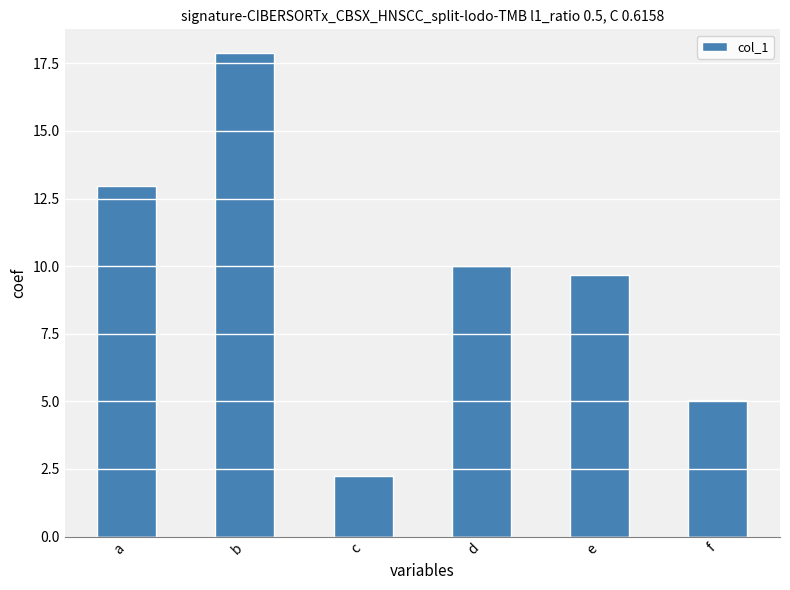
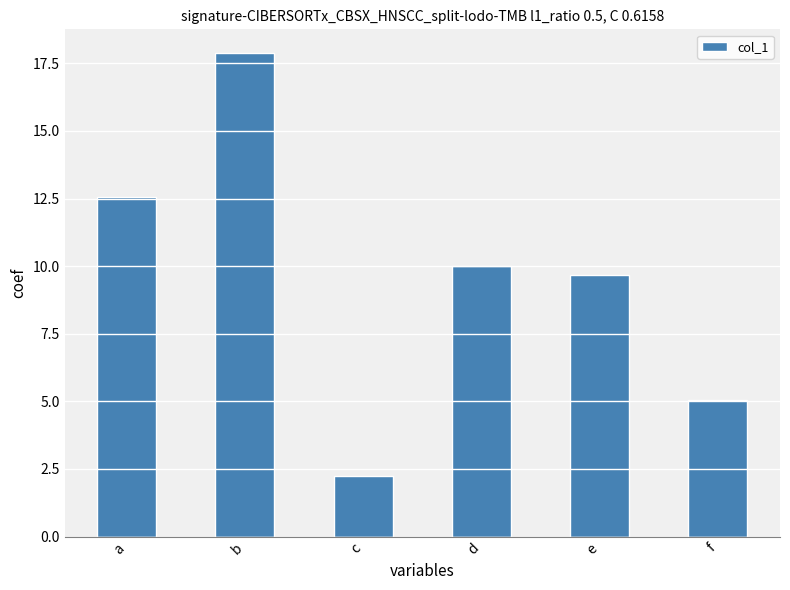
a: 13.0 -> 12.6
